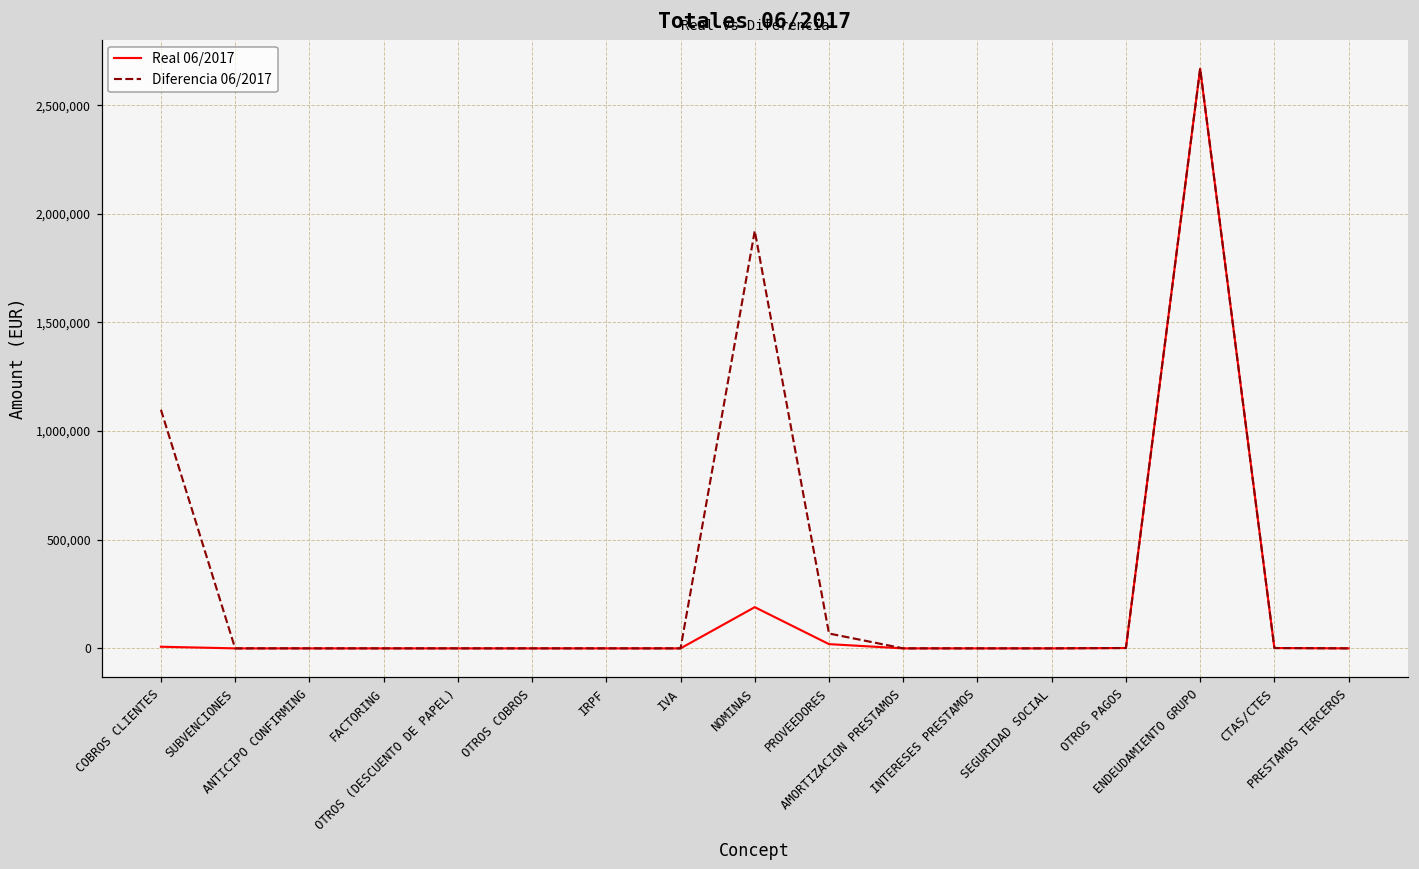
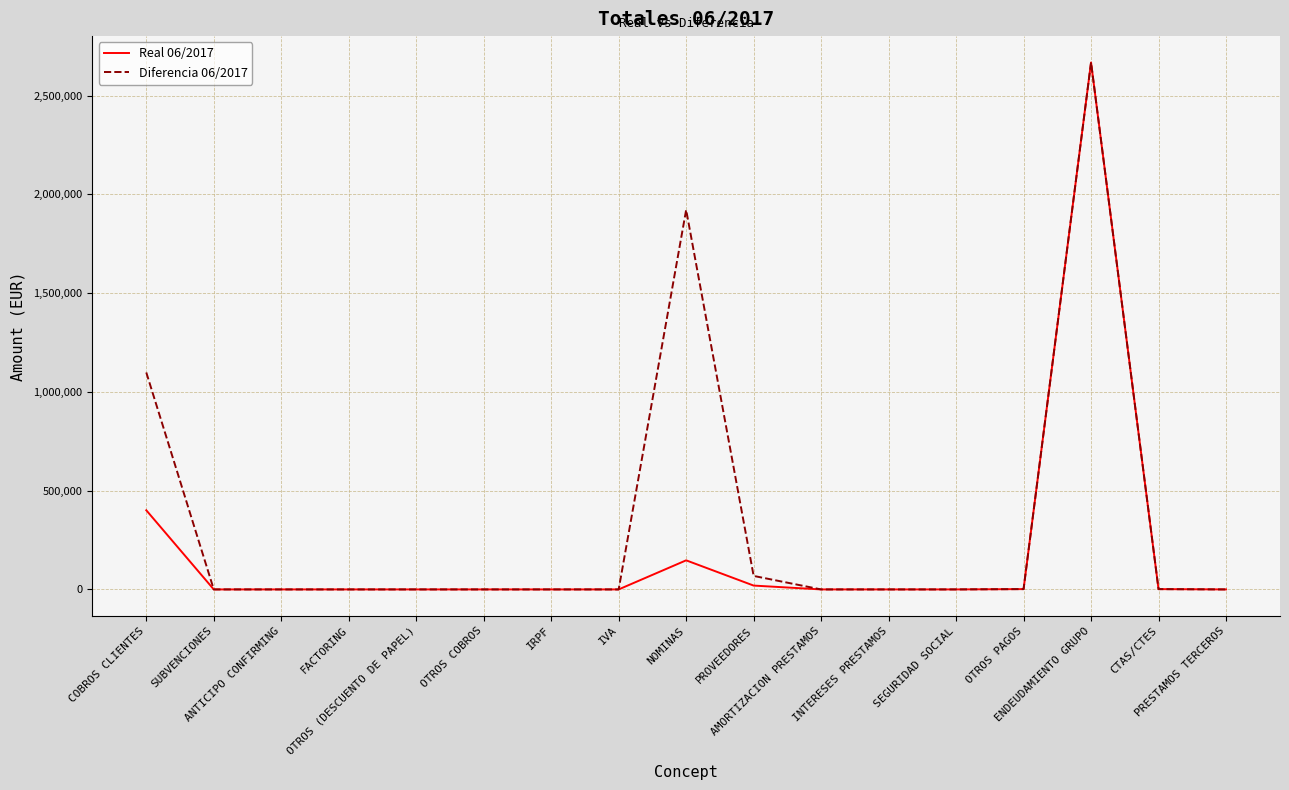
Real 06/2017, COBROS CLIENTES: 10,000 -> 400,000
Real 06/2017, NOMINAS: 190,000 -> 150,000
